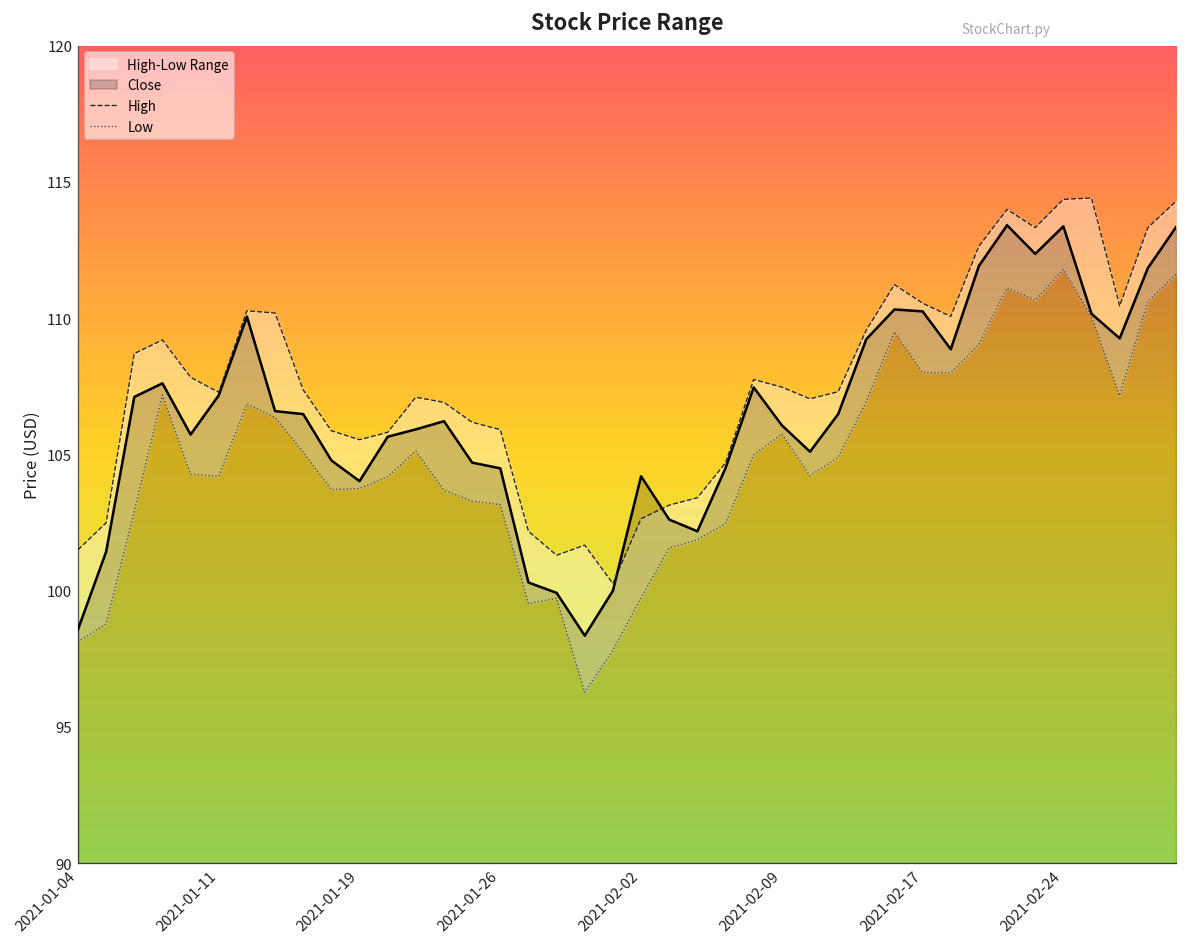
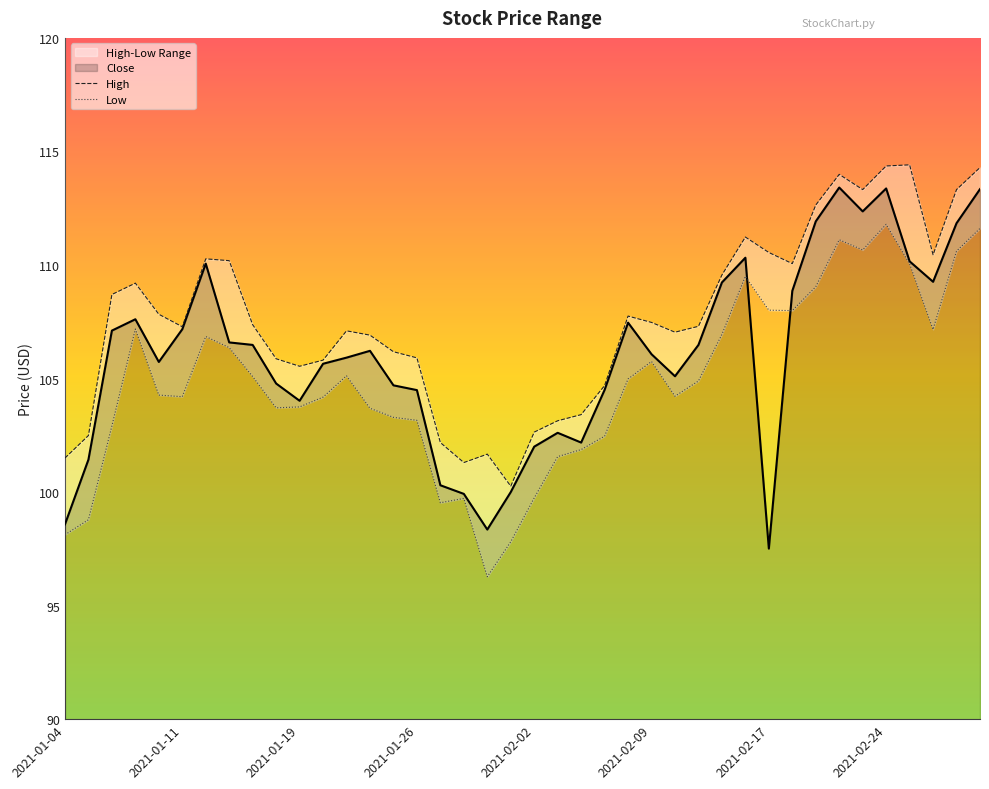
Close, 2021-02-02: 104.2 -> 102.0
Close, 2021-02-17: 110.3 -> 97.5
